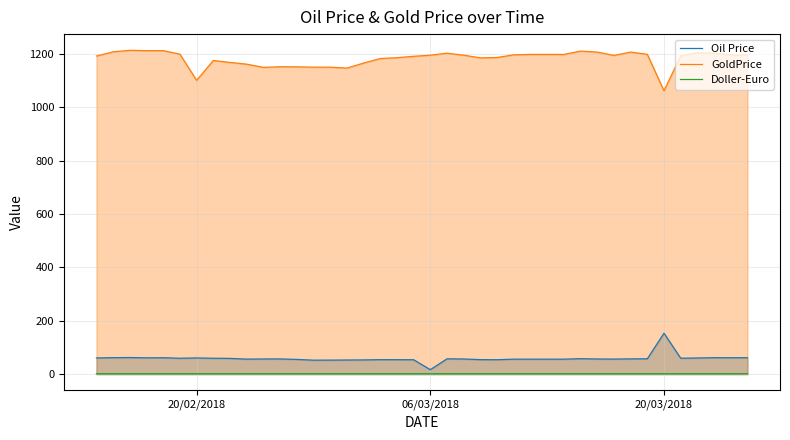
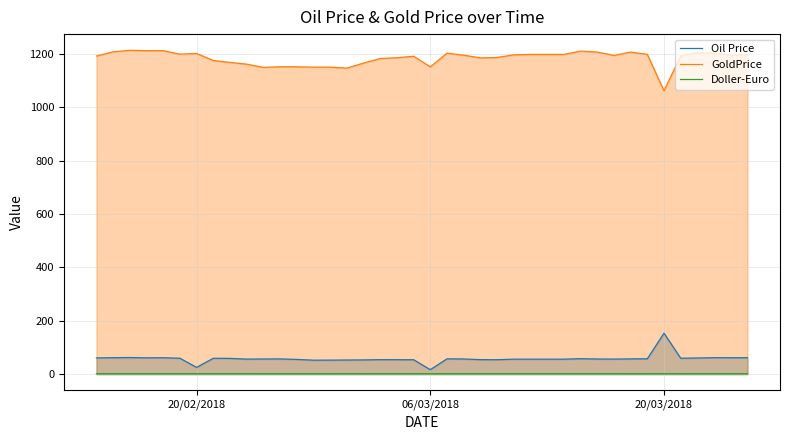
Oil Price, 20/02/2018: 60 -> 20
GoldPrice, 20/02/2018: 1100 -> 1200
GoldPrice, 06/03/2018: 1200 -> 1150
